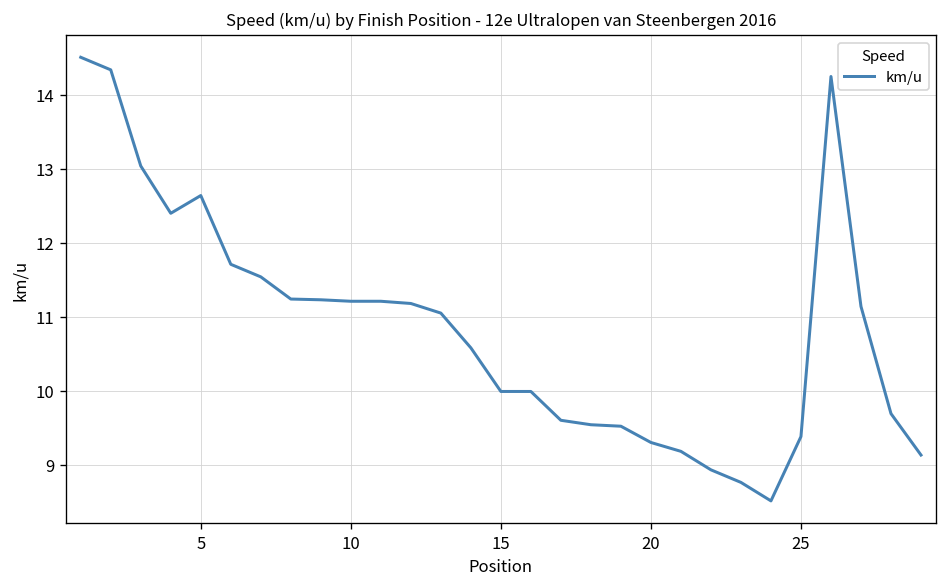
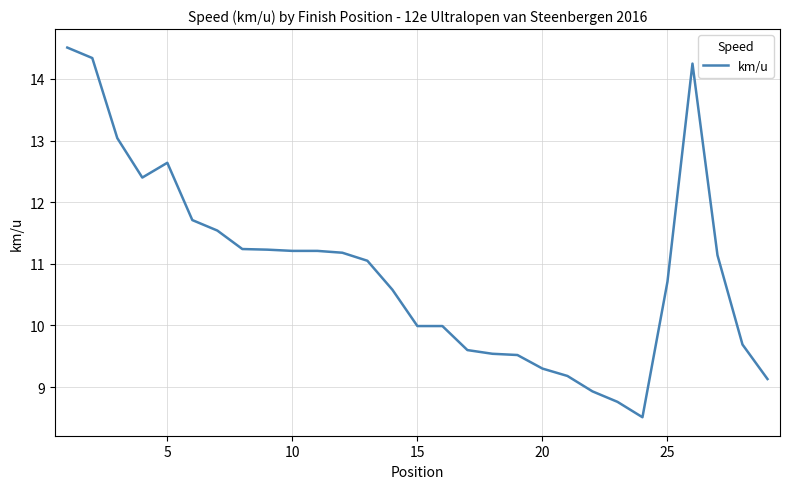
25: 9.4 -> 10.7
